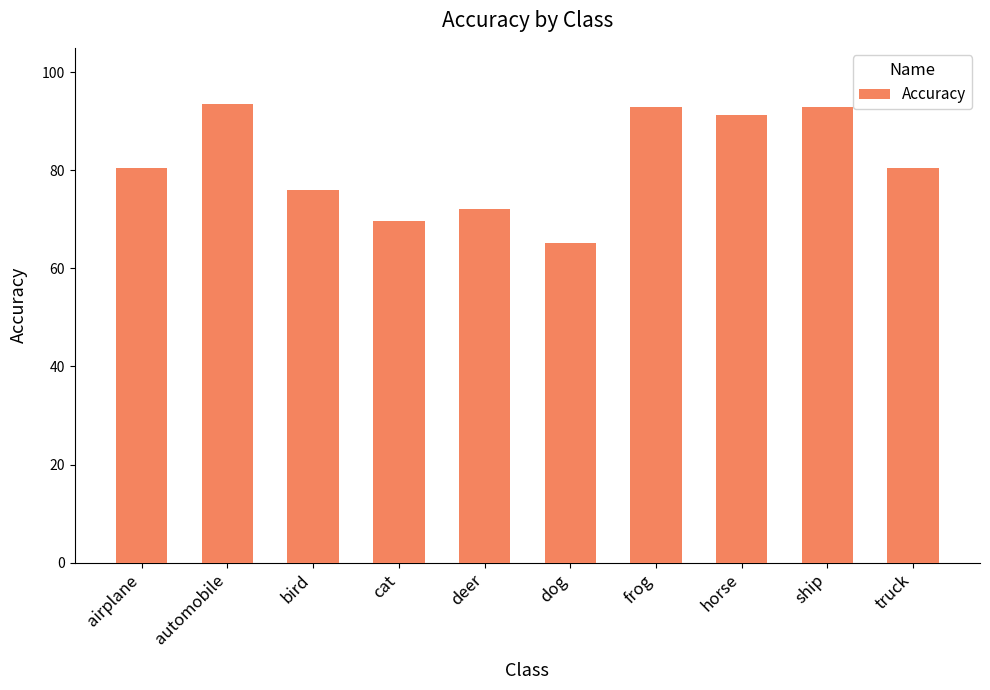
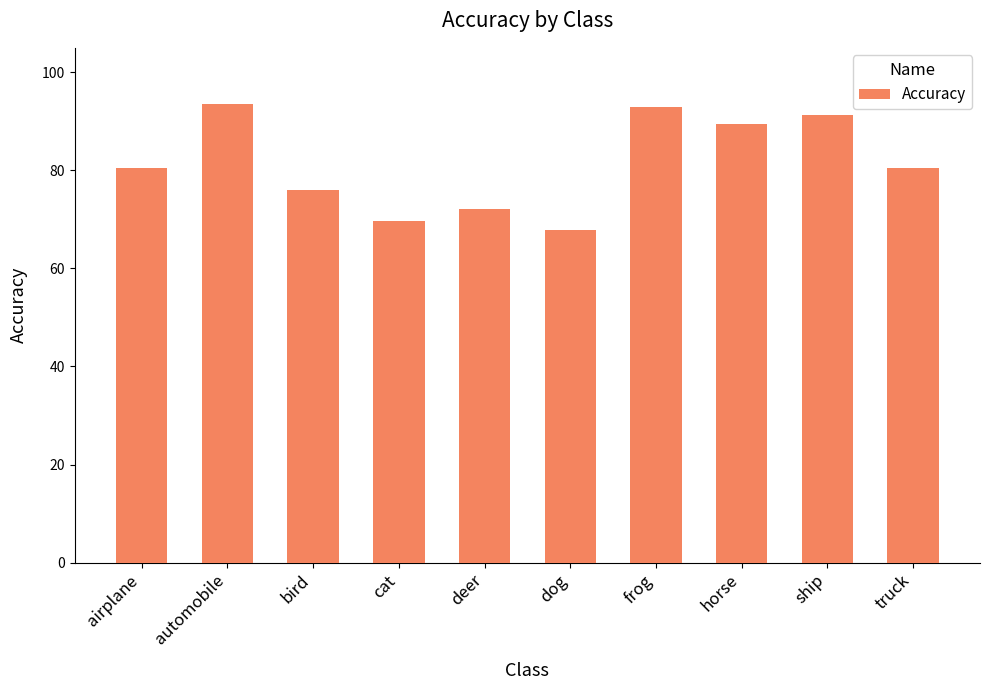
dog: 65 -> 68
horse: 91 -> 90
ship: 93 -> 91
